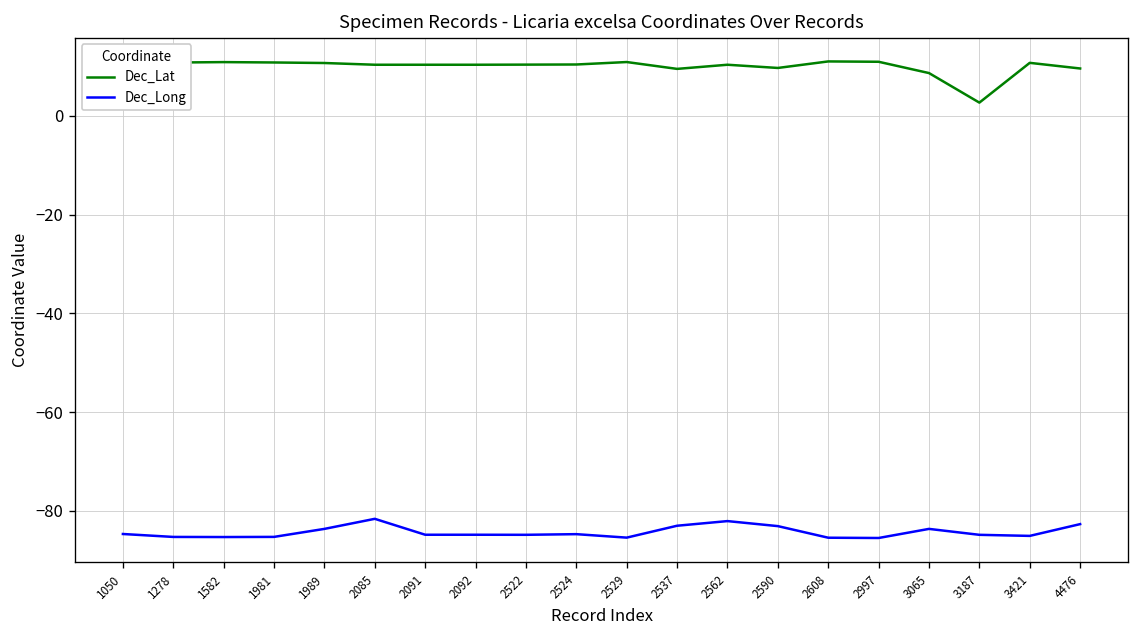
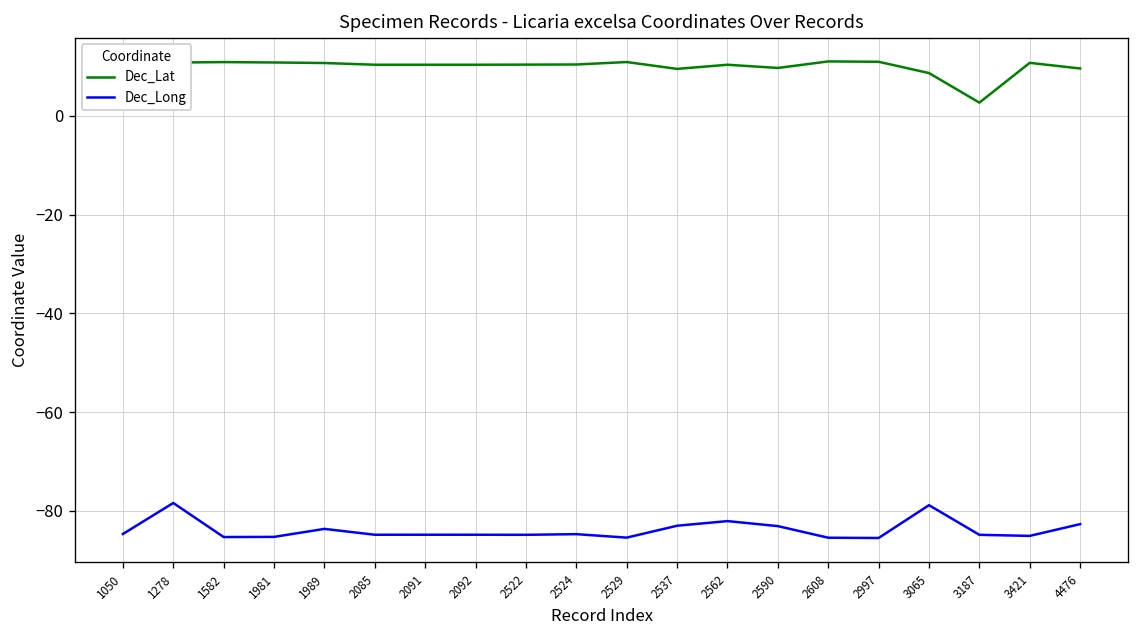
Dec_Long, 1278: -85 -> -78
Dec_Long, 2085: -82 -> -85
Dec_Long, 3065: -84 -> -79
